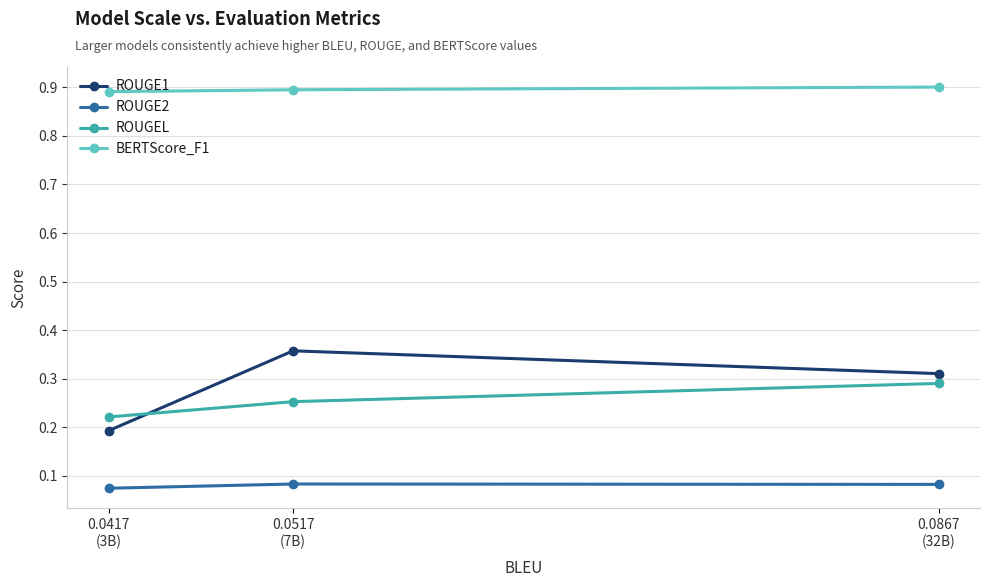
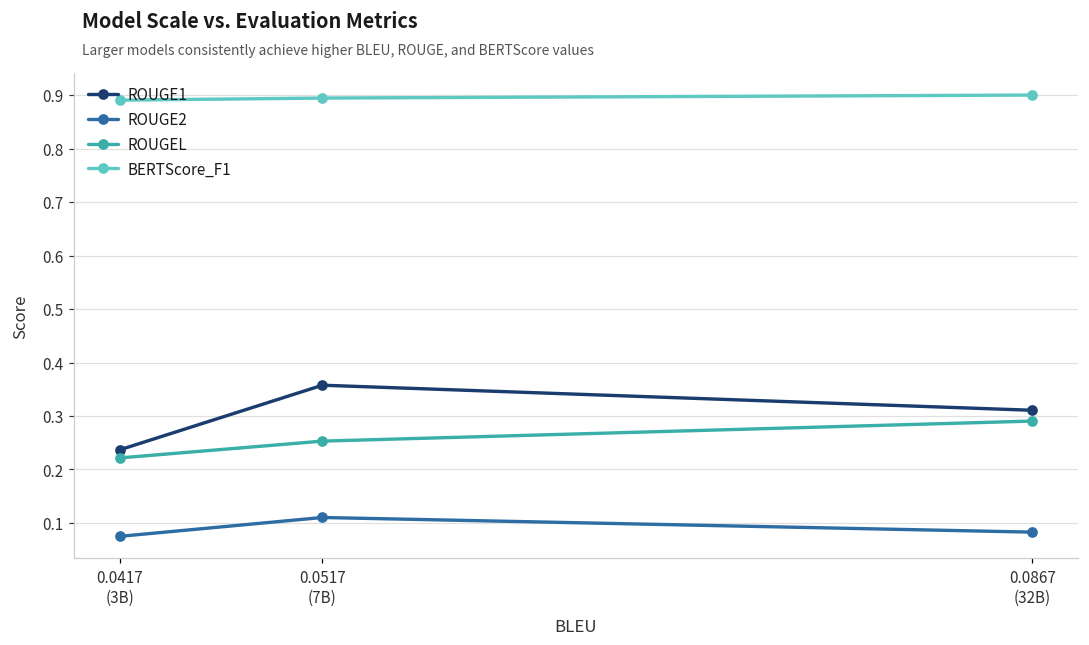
ROUGE1, 0.0417 (3B): 0.19 -> 0.24
ROUGE2, 0.0517 (7B): 0.08 -> 0.11
